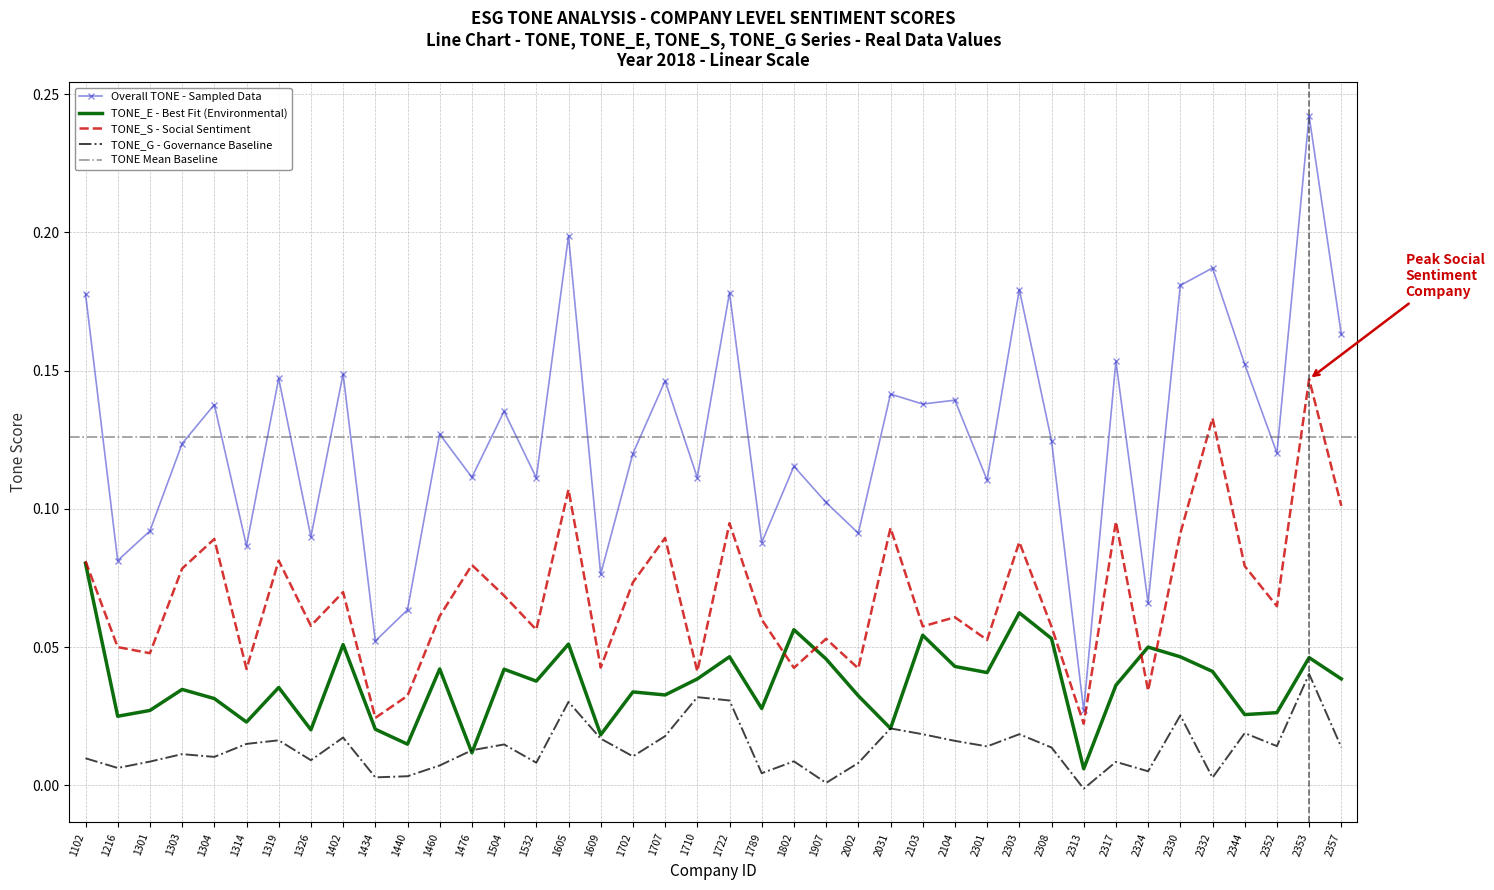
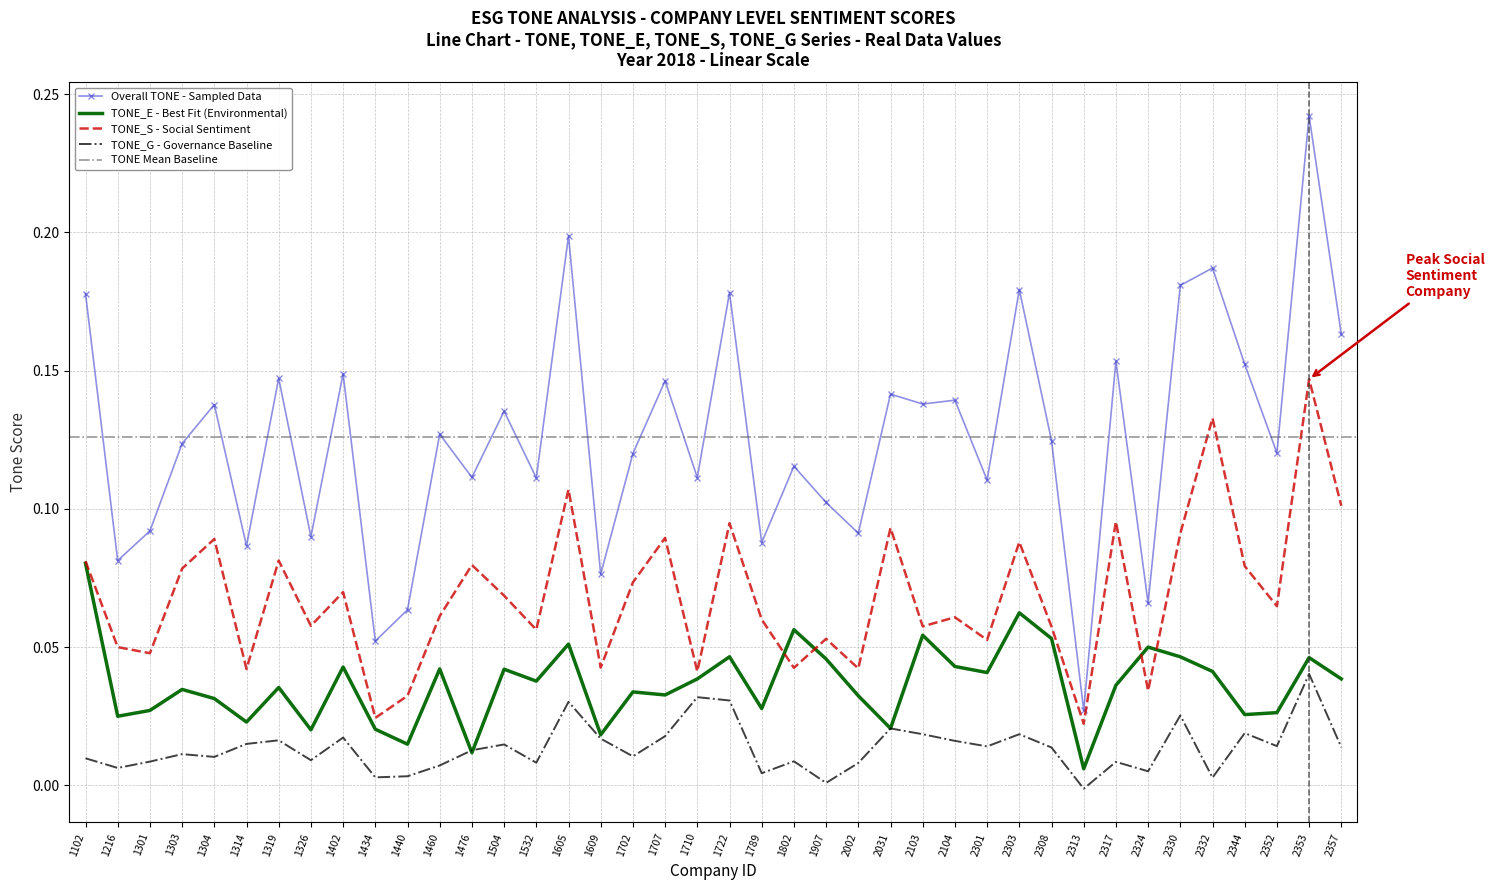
TONE_E - Best Fit (Environmental), 1402: 0.051 -> 0.043
